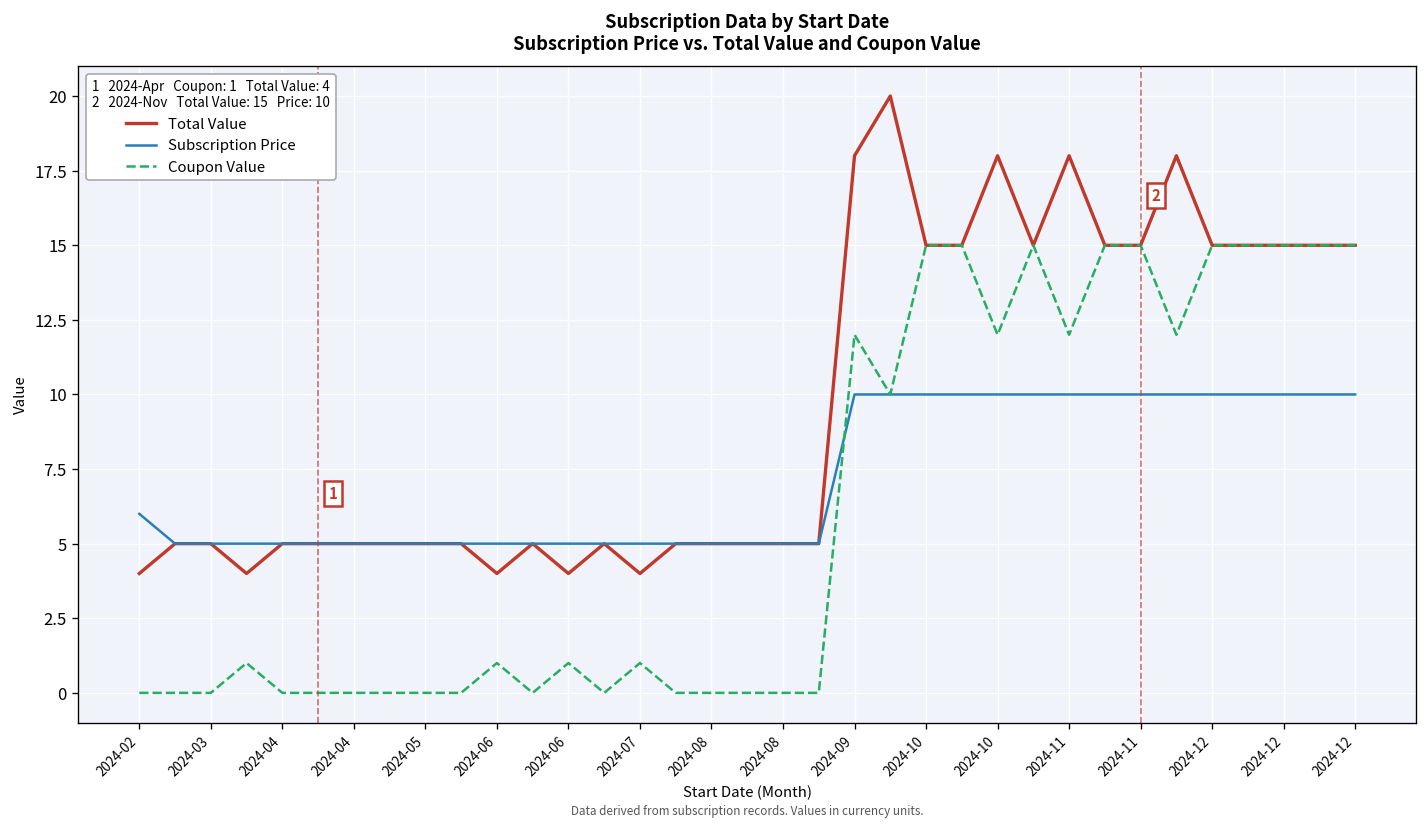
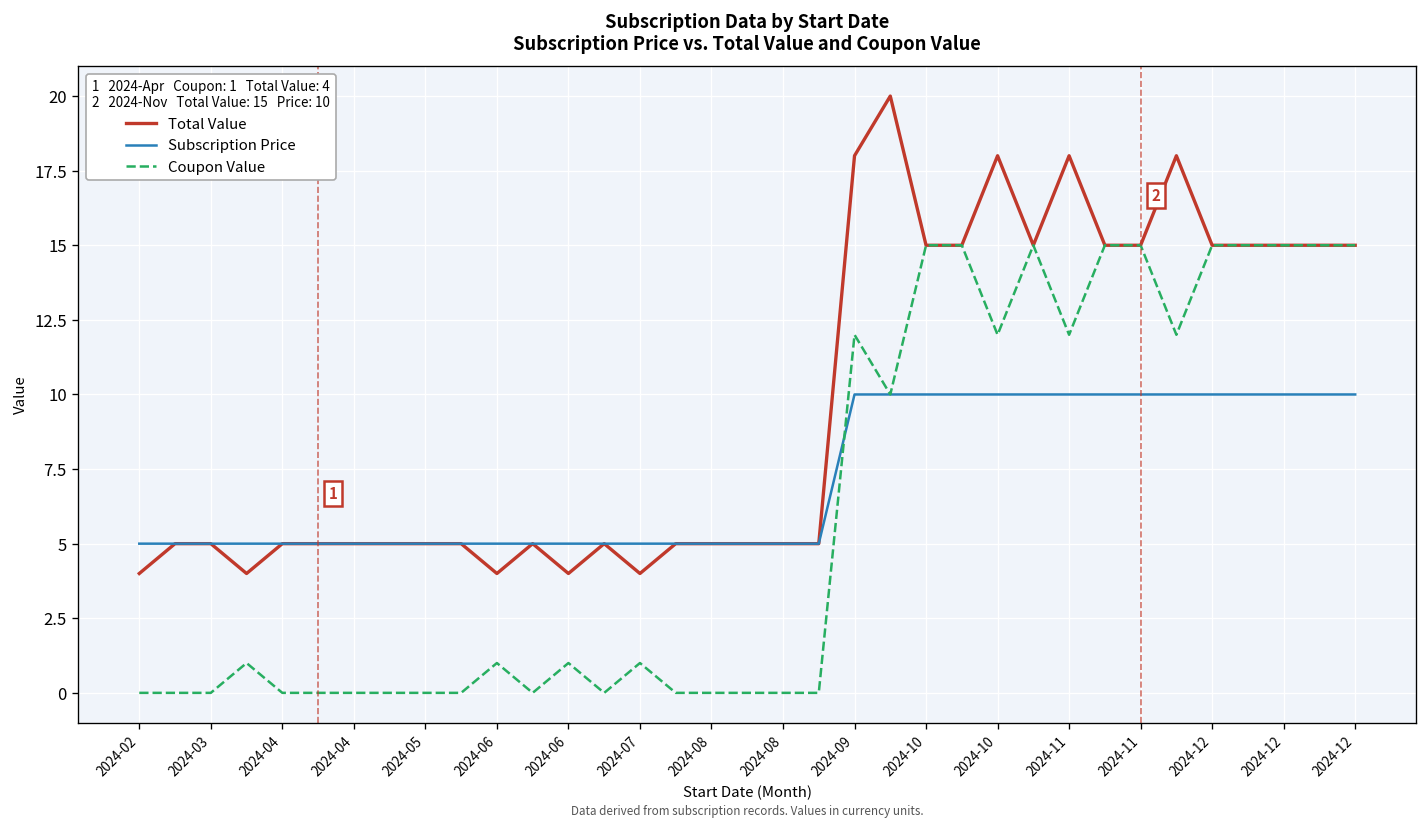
Subscription Price, 2024-02: 6 -> 5
